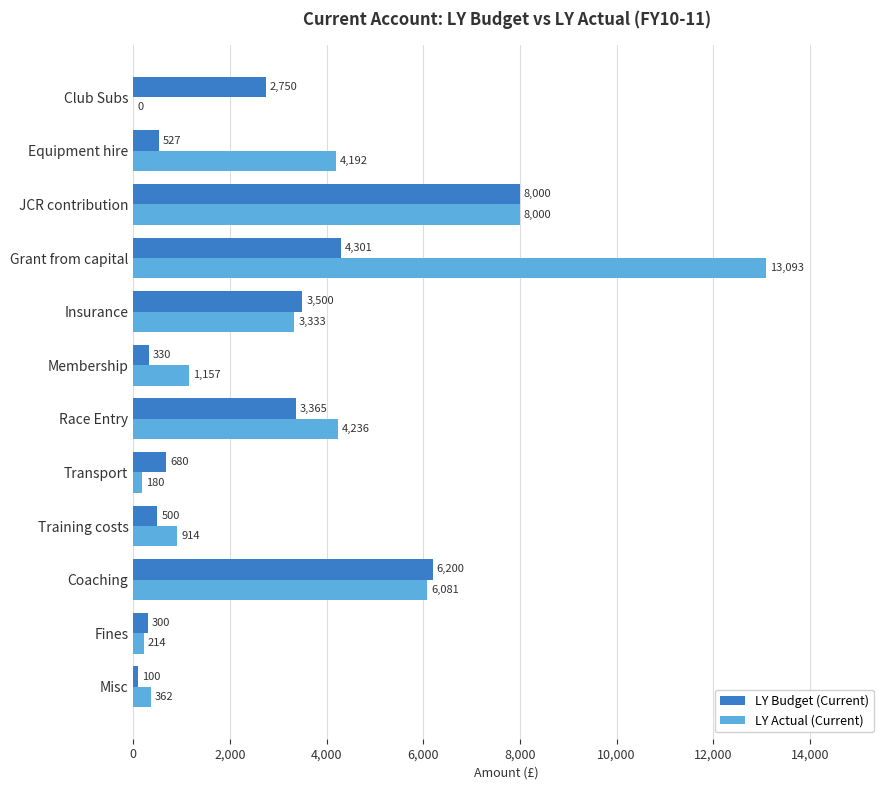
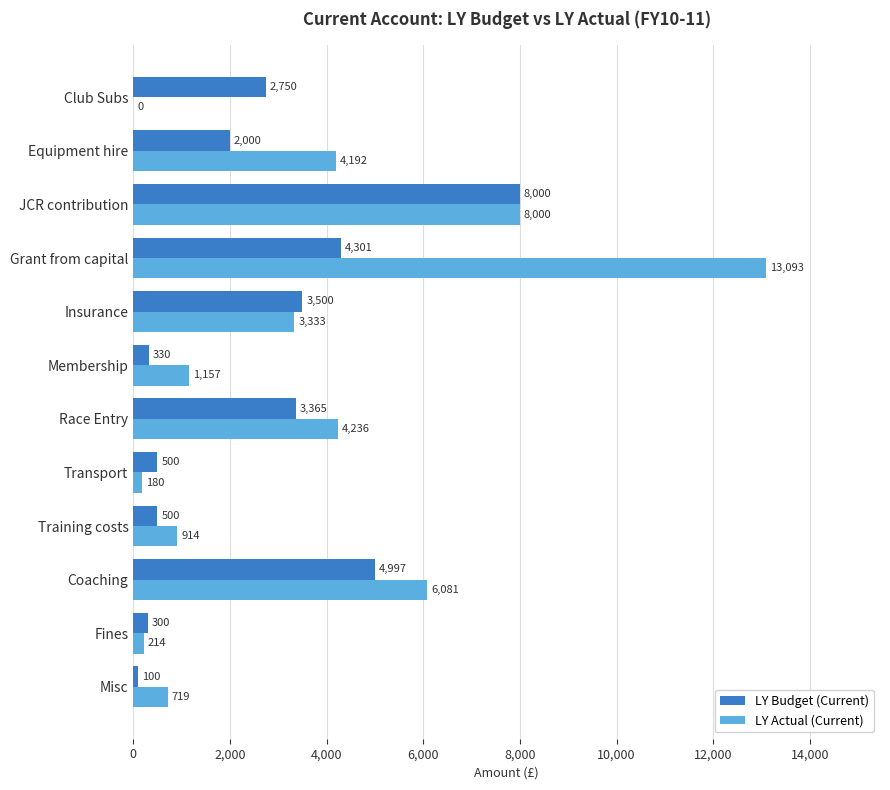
LY Budget (Current), Equipment hire: 527 -> 2,000
LY Budget (Current), Transport: 680 -> 500
LY Budget (Current), Coaching: 6,200 -> 4,997
LY Actual (Current), Misc: 362 -> 719
